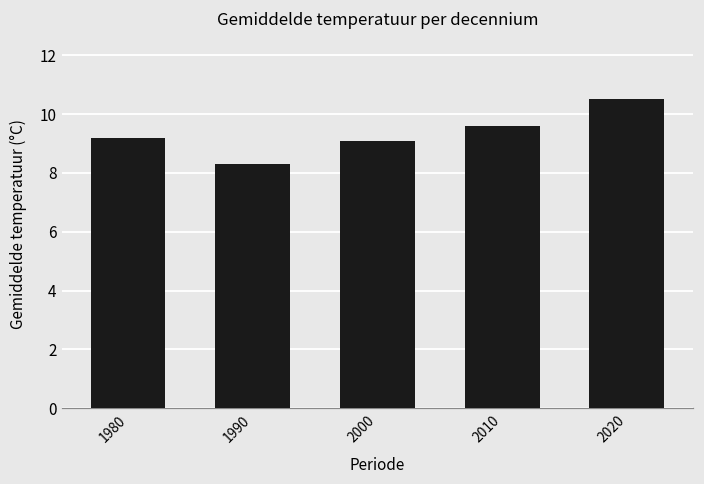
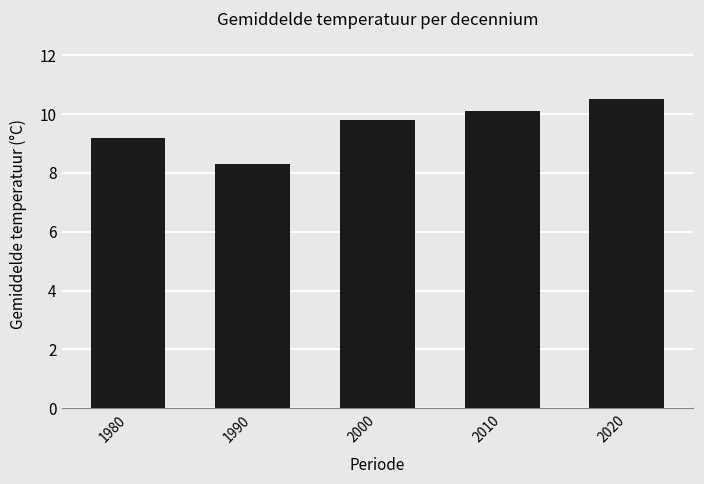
2000: 9.1 -> 9.8
2010: 9.6 -> 10.1
